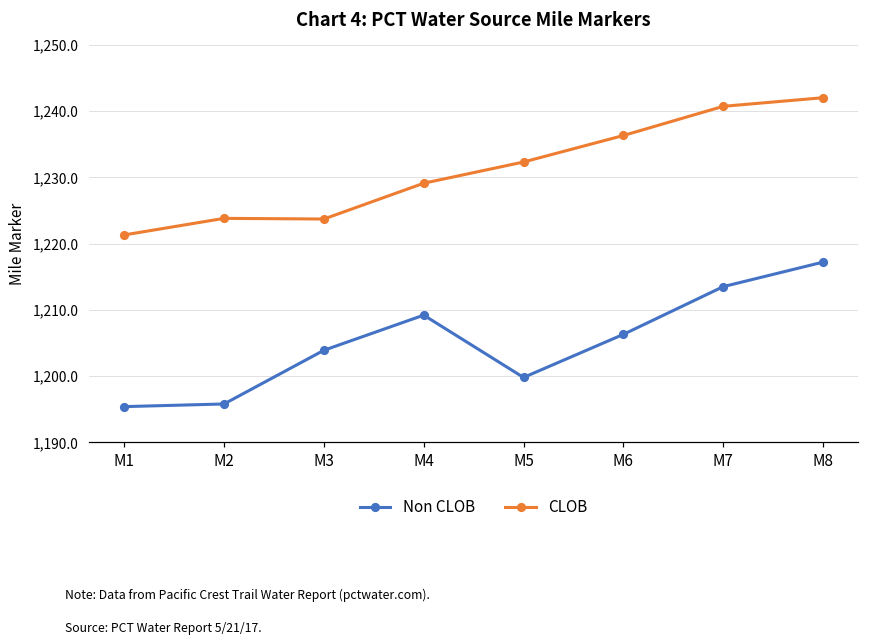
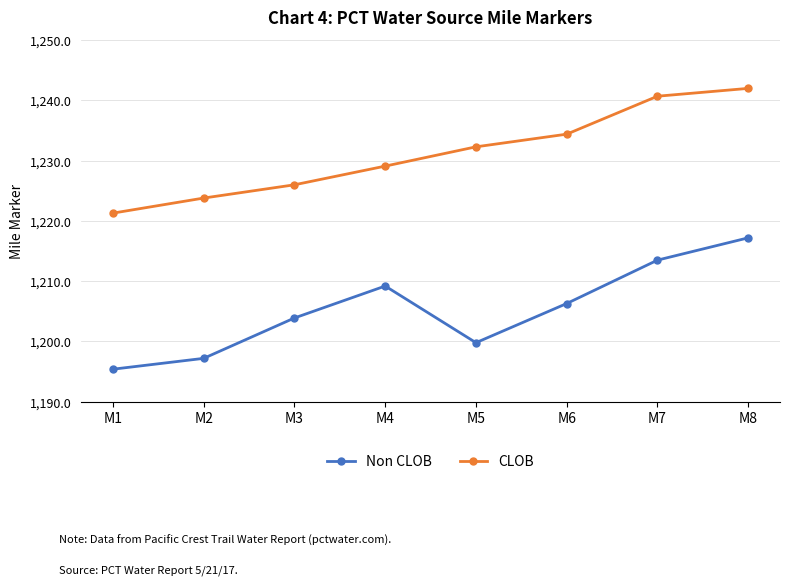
Non CLOB, M2: 1,196 -> 1,197
CLOB, M3: 1,224 -> 1,226
CLOB, M6: 1,236 -> 1,234
